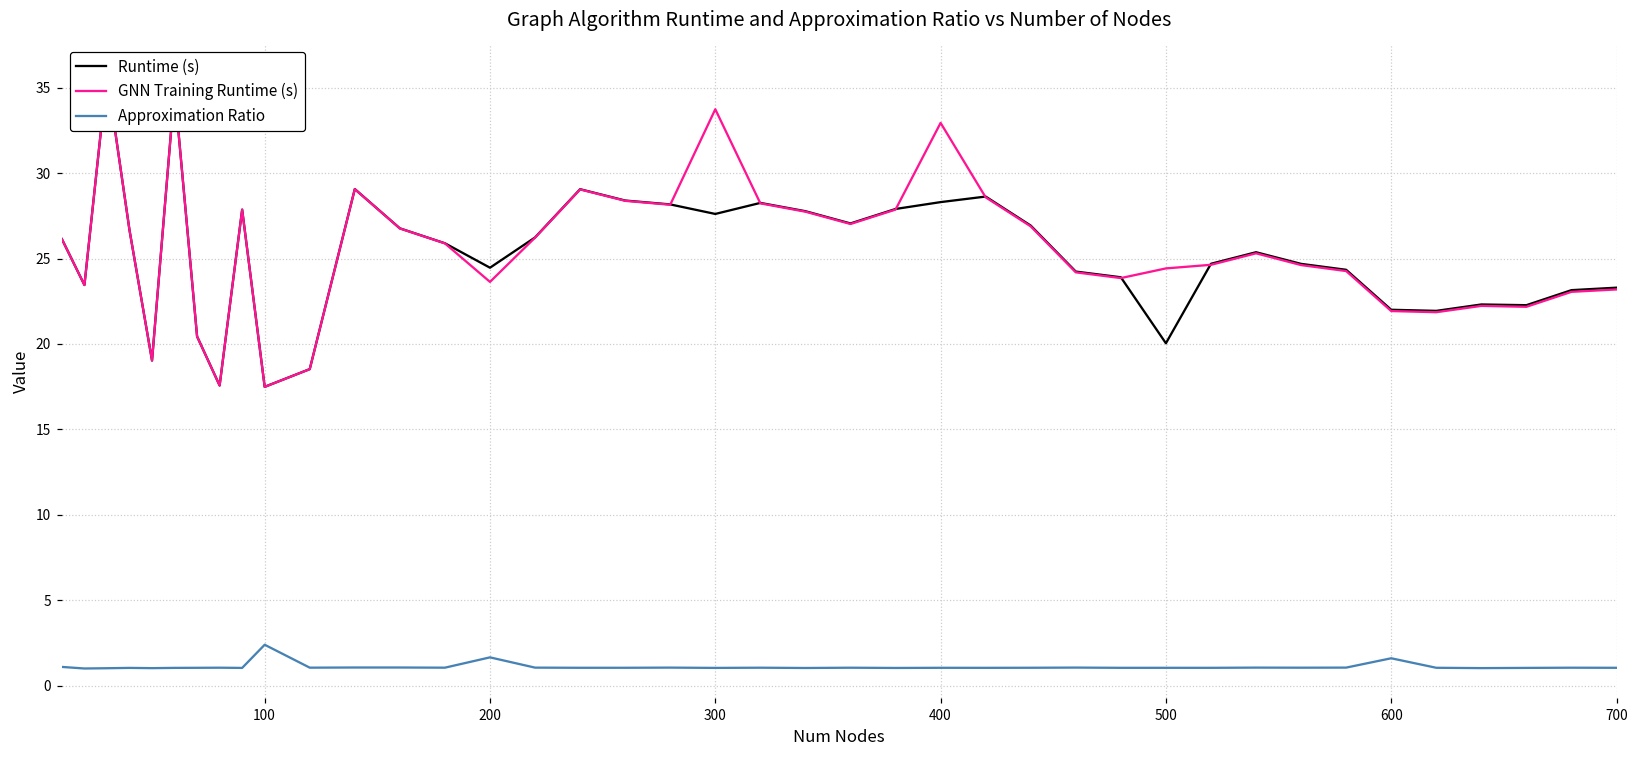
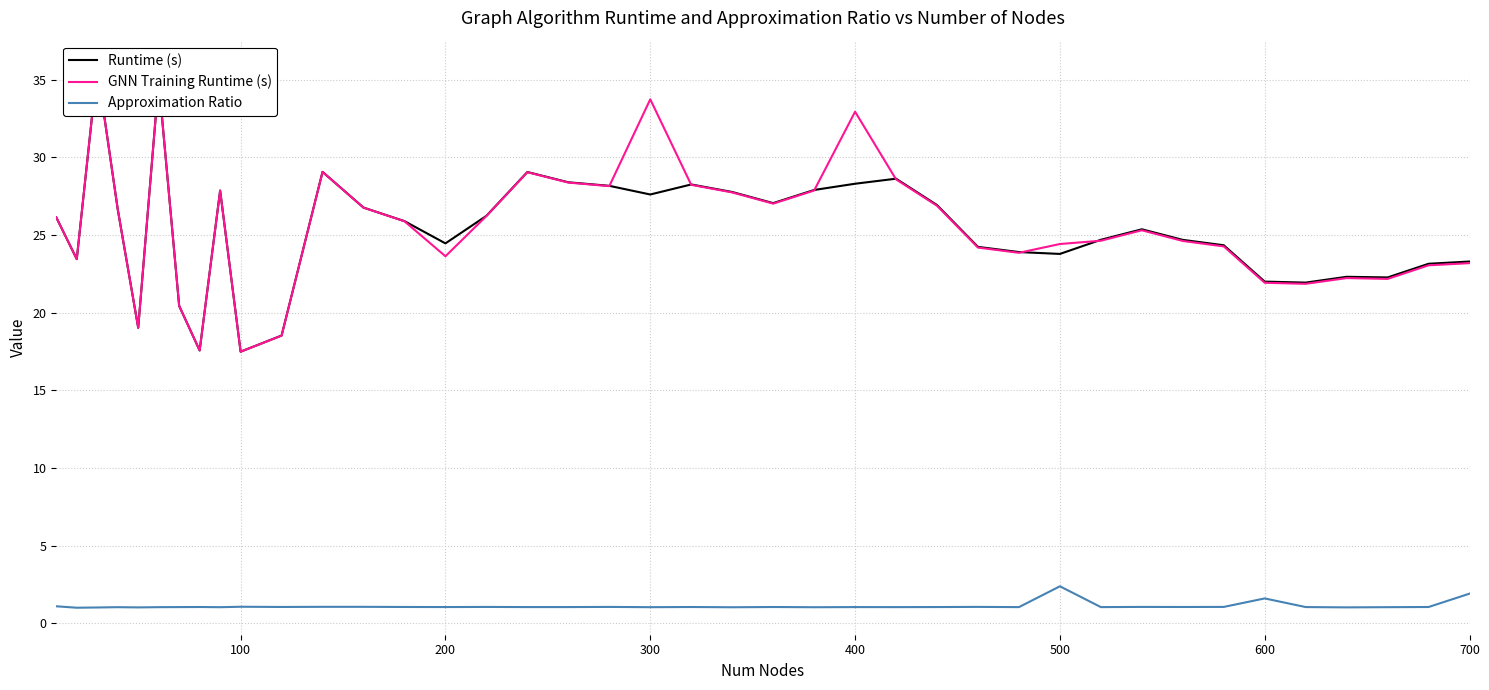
Approximation Ratio, 100: 2.4 -> 1.1
Approximation Ratio, 200: 1.7 -> 1.1
Runtime (s), 500: 20.0 -> 23.8
Approximation Ratio, 500: 1.0 -> 2.4
Approximation Ratio, 700: 1.0 -> 1.9
